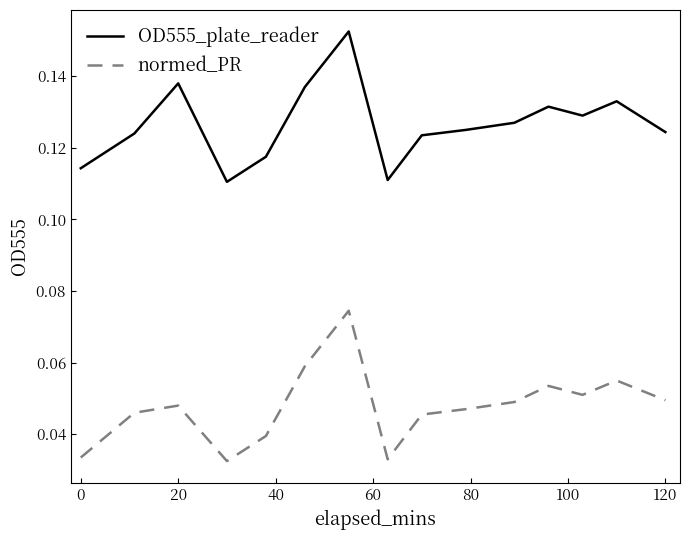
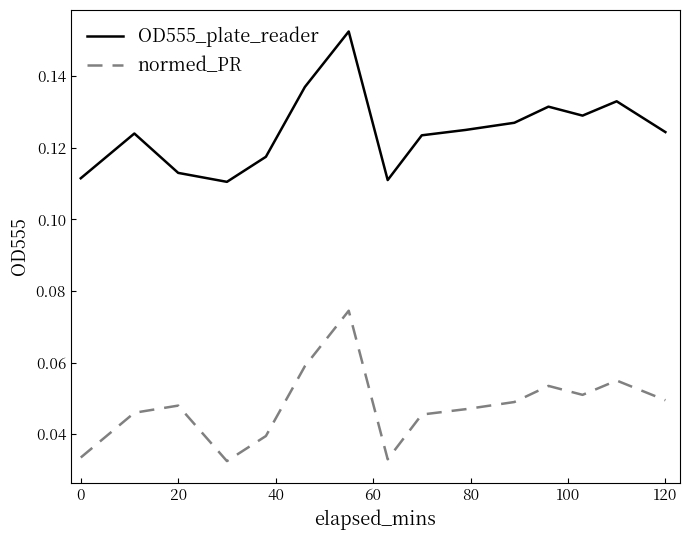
OD555_plate_reader, 0: 0.114 -> 0.112
OD555_plate_reader, 20: 0.138 -> 0.113
